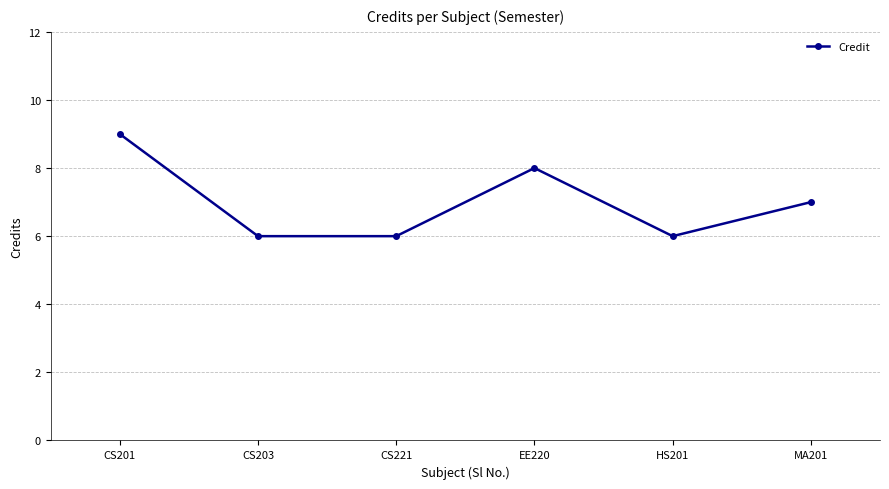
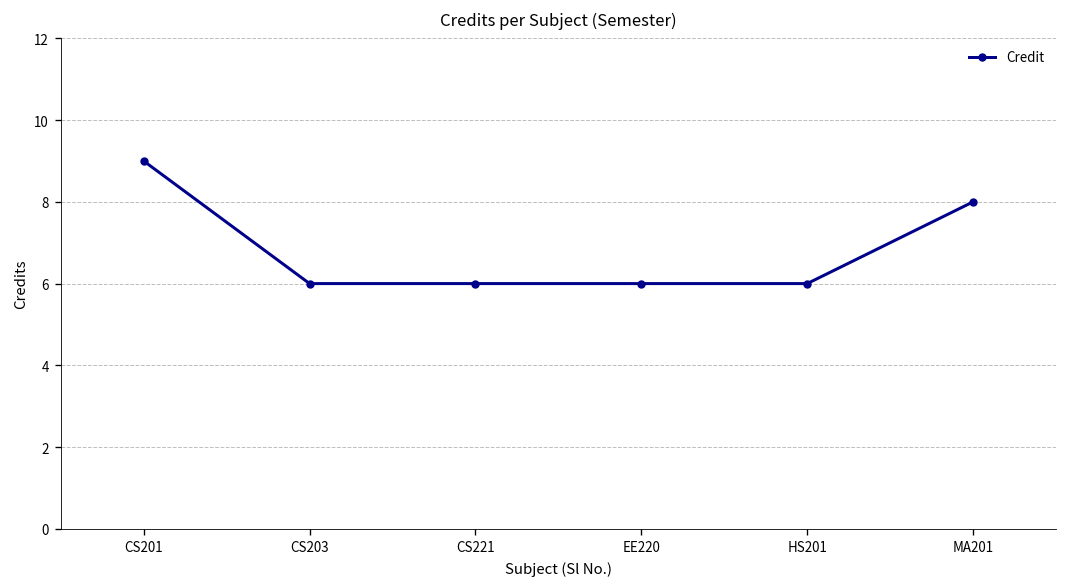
EE220: 8 -> 6
MA201: 7 -> 8
